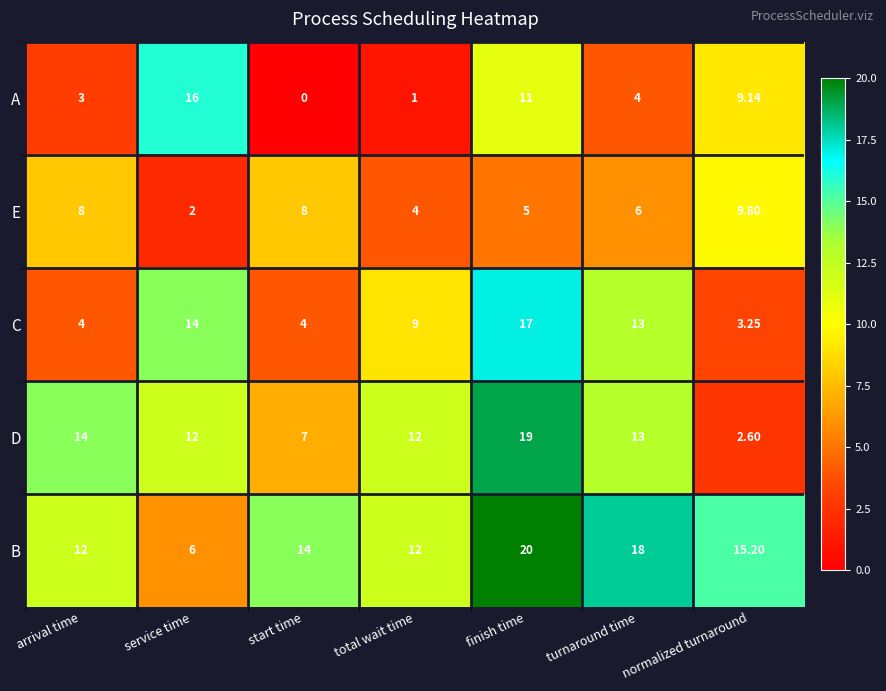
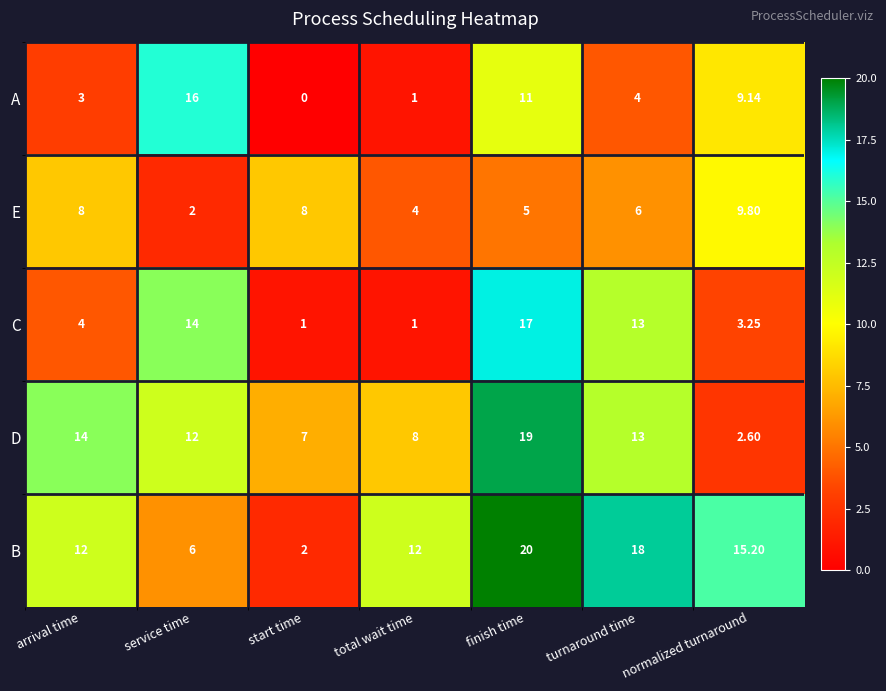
C, start time: 4 -> 1
C, total wait time: 9 -> 1
D, total wait time: 12 -> 8
B, start time: 14 -> 2
